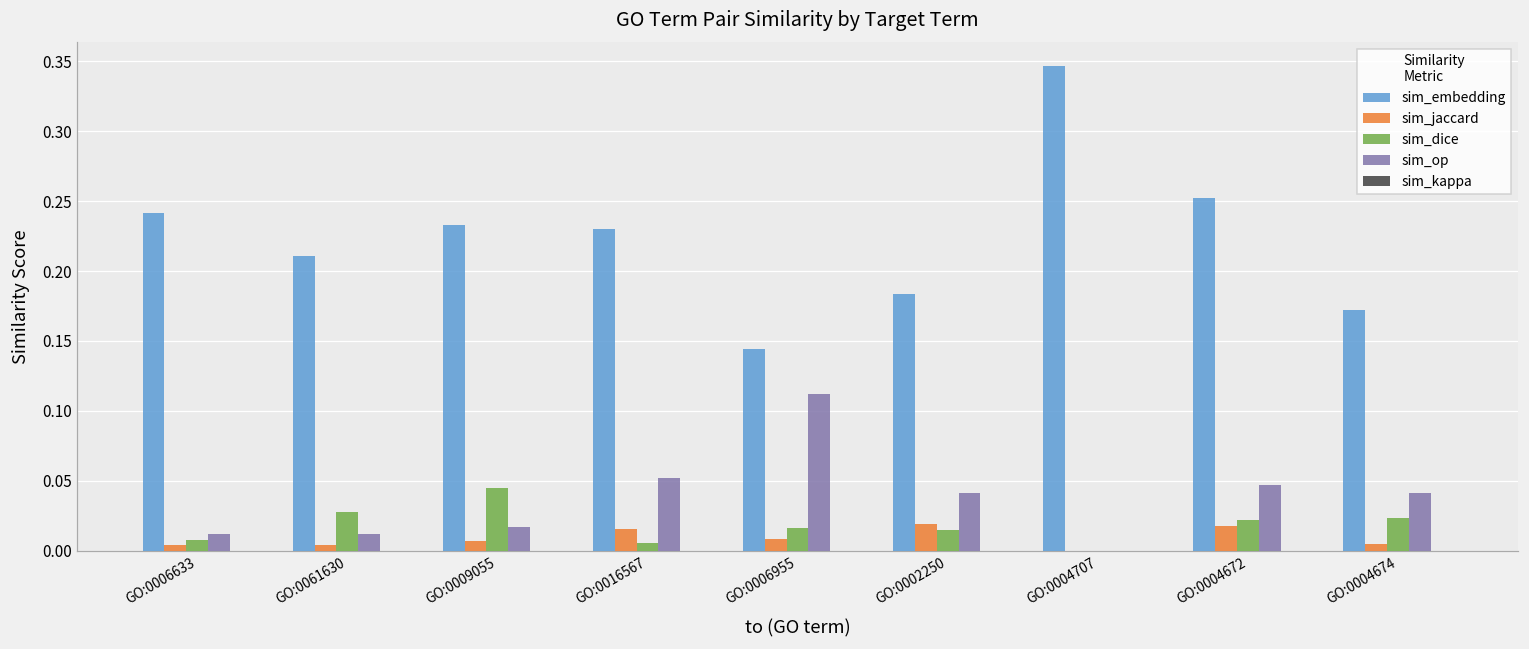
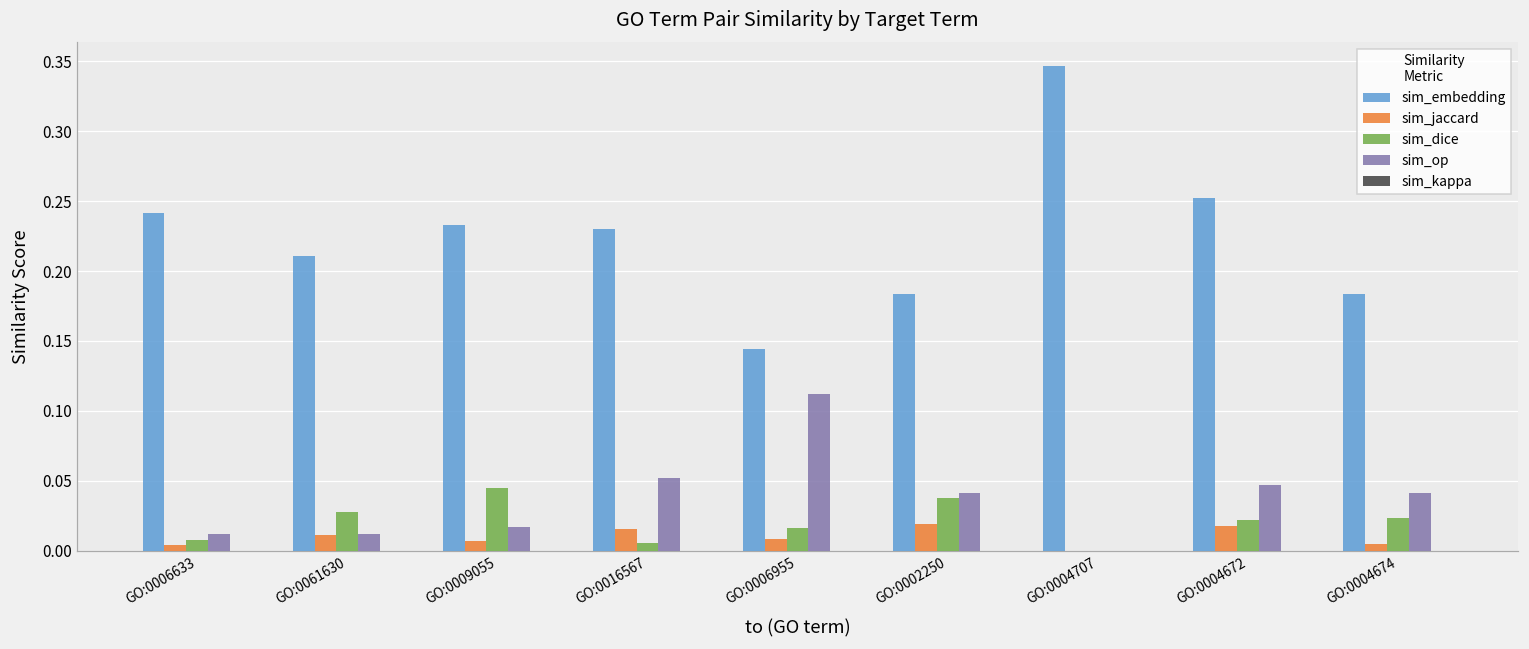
sim_jaccard, GO:0061630: 0.004 -> 0.012
sim_dice, GO:0002250: 0.015 -> 0.038
sim_embedding, GO:0004674: 0.172 -> 0.183
